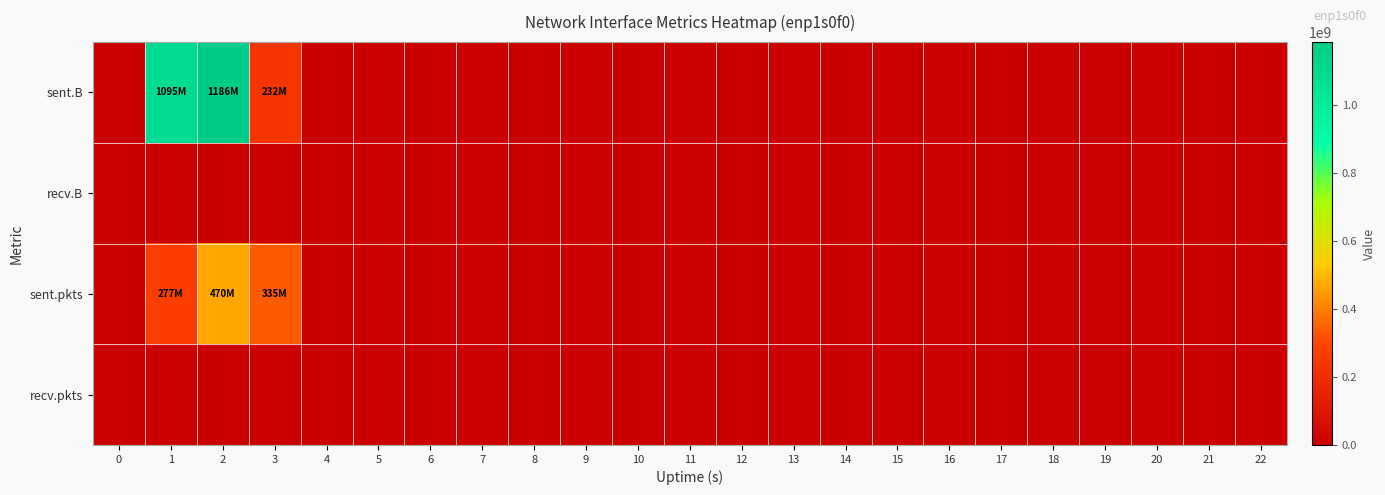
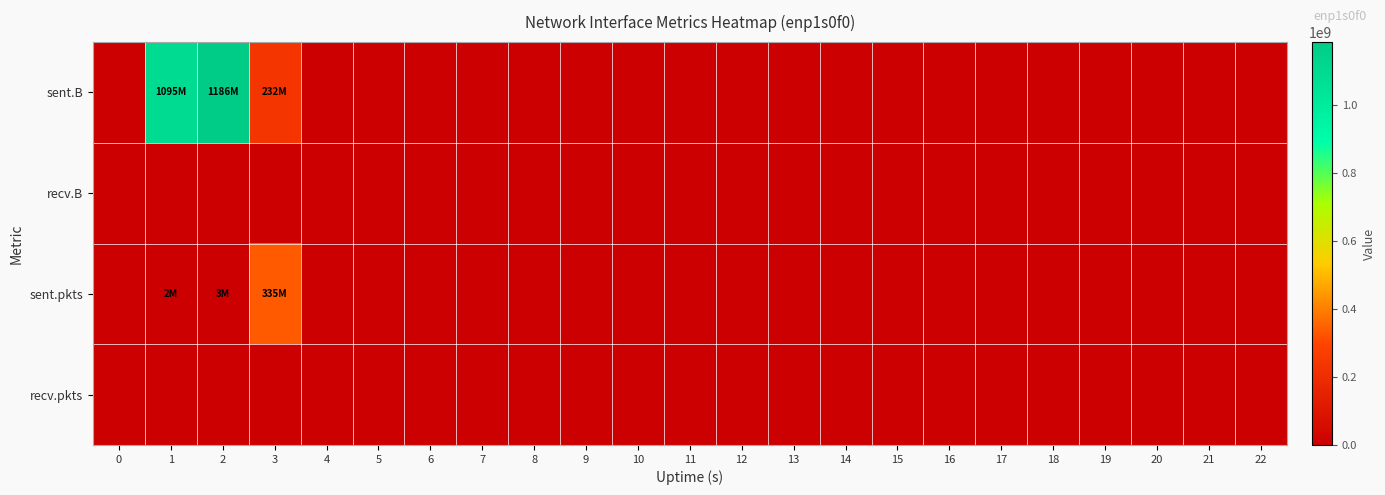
sent.pkts, 1: 277M -> 2M
sent.pkts, 2: 470M -> 3M
